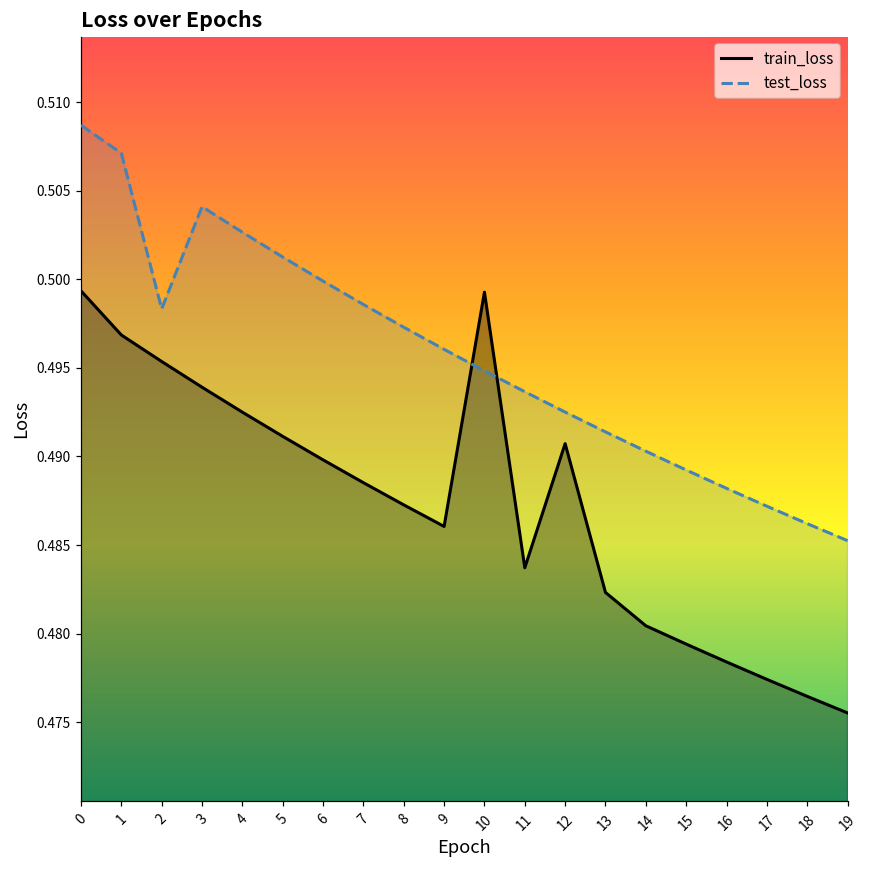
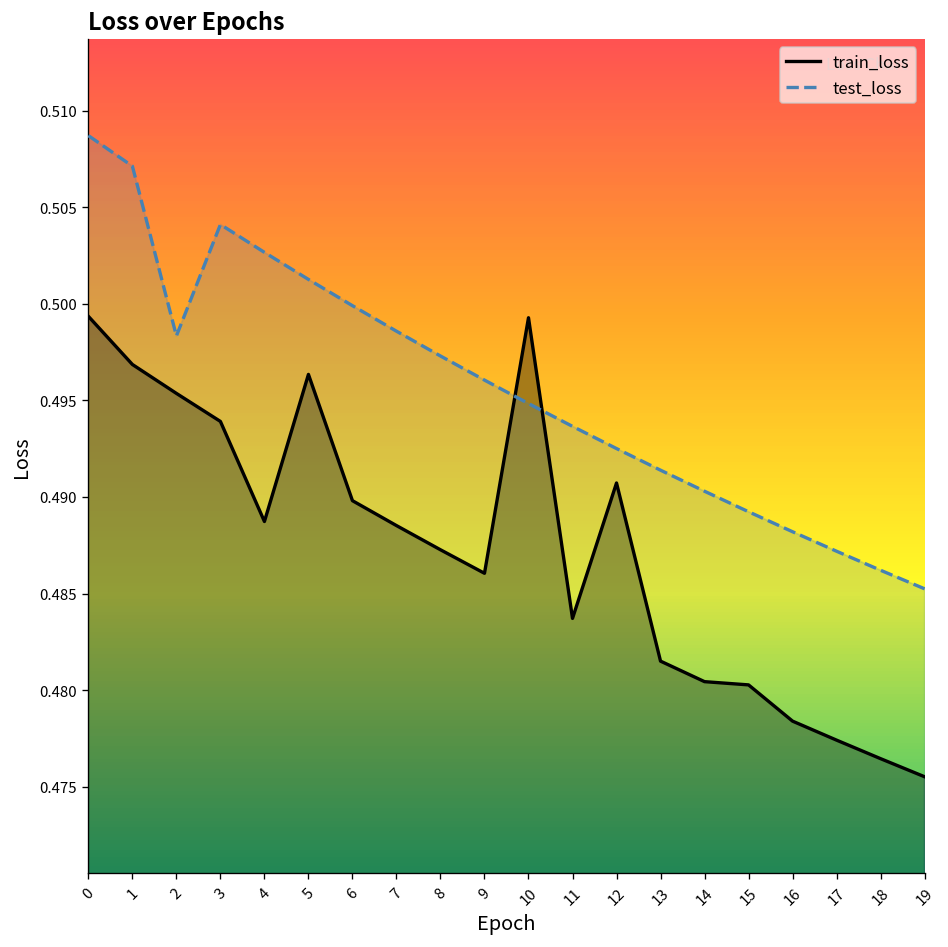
train_loss, 4: 0.4925 -> 0.4887
train_loss, 5: 0.4911 -> 0.4963
train_loss, 13: 0.4823 -> 0.4815
train_loss, 15: 0.4794 -> 0.4803
